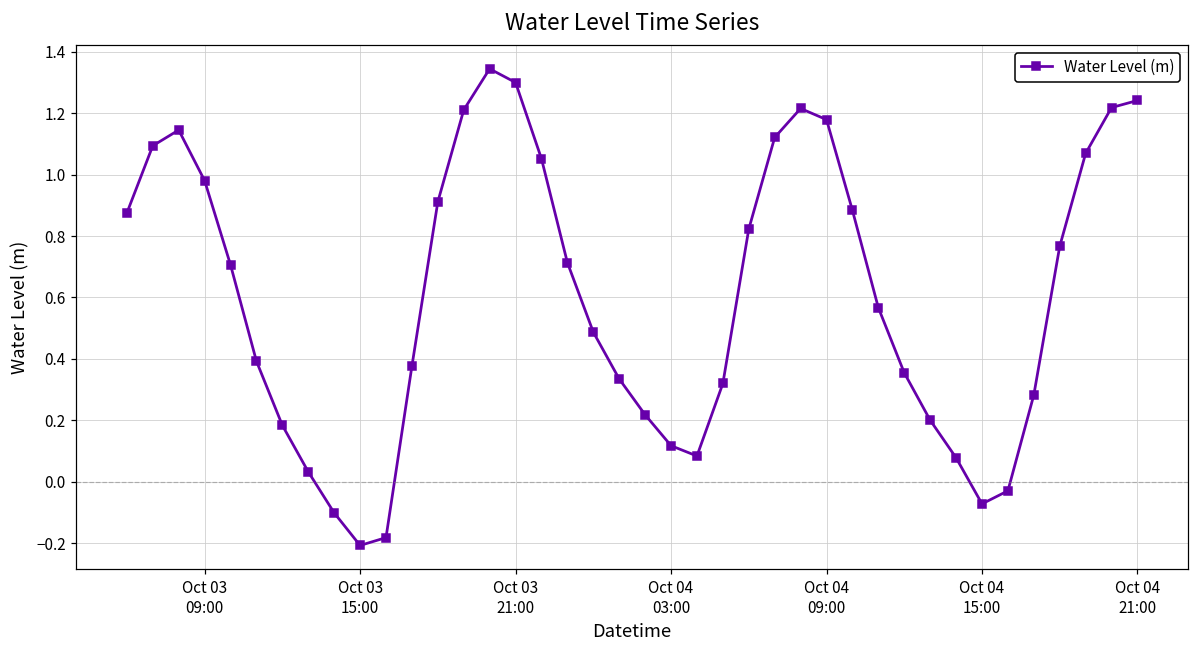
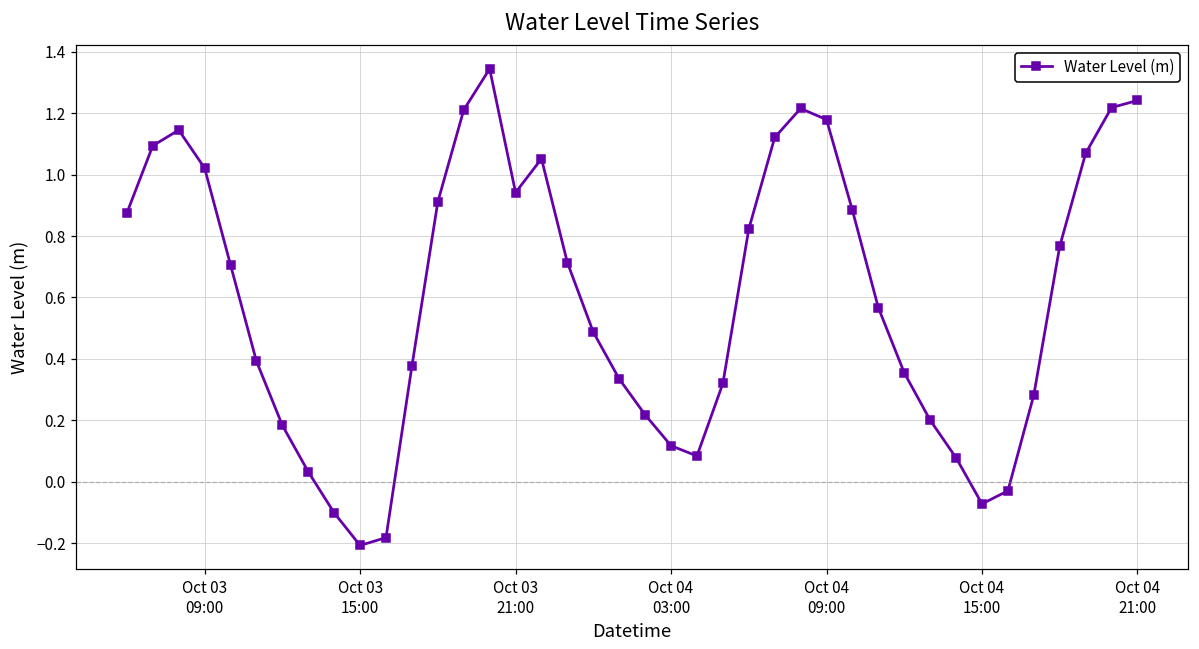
Oct 03 09:00: 0.98 -> 1.02
Oct 03 21:00: 1.30 -> 0.94
